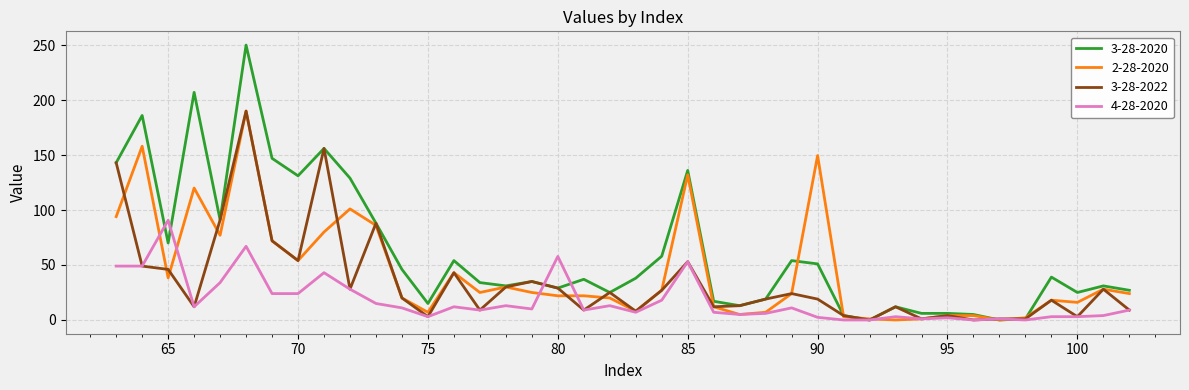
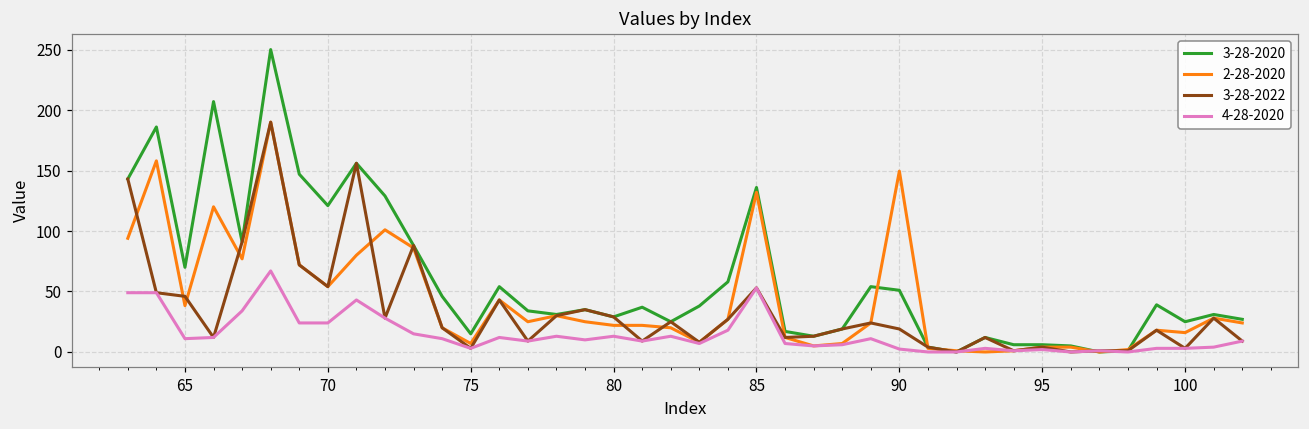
4-28-2020, 65: 91 -> 11
3-28-2020, 70: 131 -> 121
4-28-2020, 80: 58 -> 13
